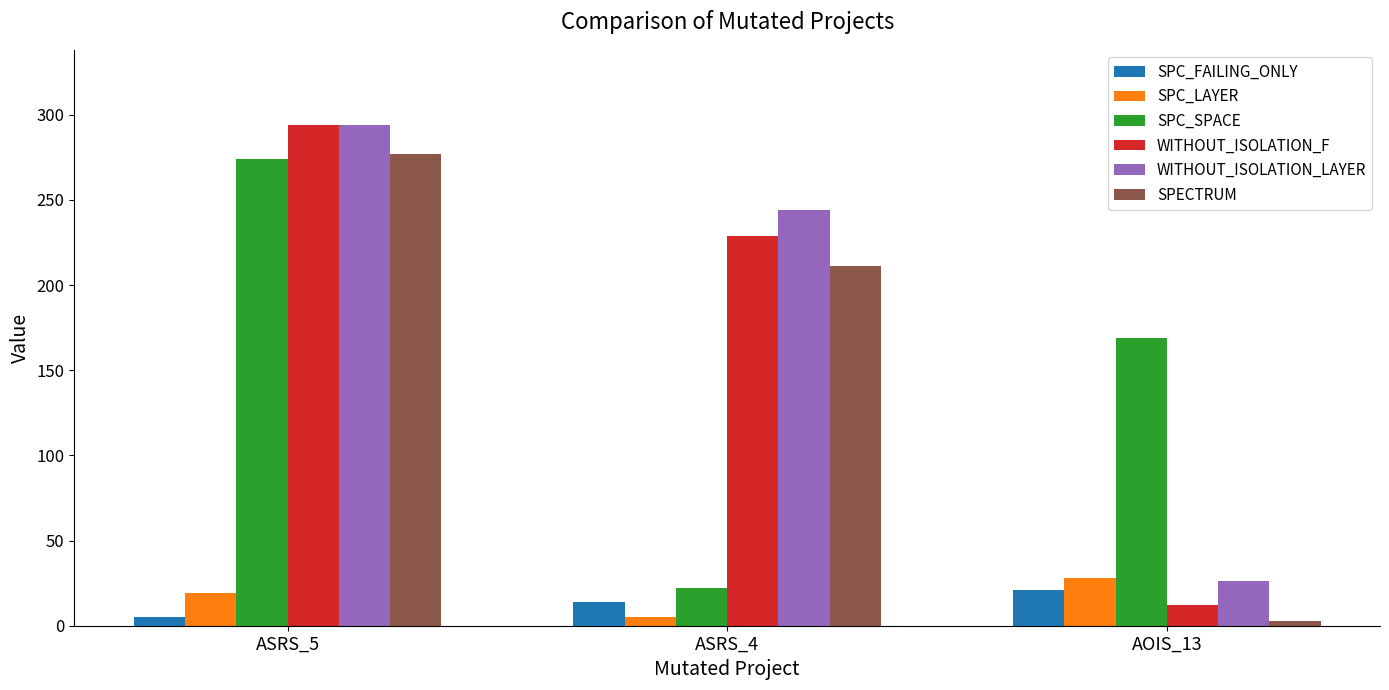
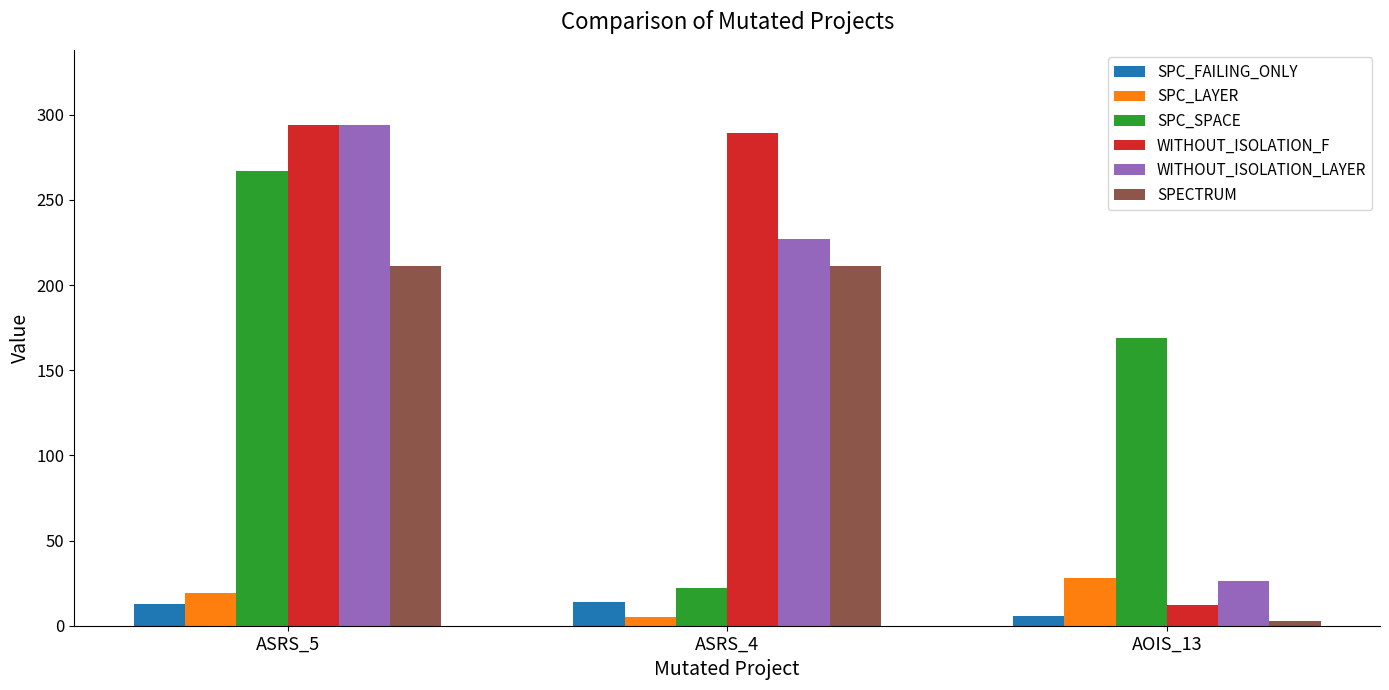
SPC_FAILING_ONLY, ASRS_5: 5 -> 13
SPC_SPACE, ASRS_5: 274 -> 267
SPECTRUM, ASRS_5: 277 -> 211
WITHOUT_ISOLATION_F, ASRS_4: 229 -> 289
WITHOUT_ISOLATION_LAYER, ASRS_4: 244 -> 227
SPC_FAILING_ONLY, AOIS_13: 21 -> 6
